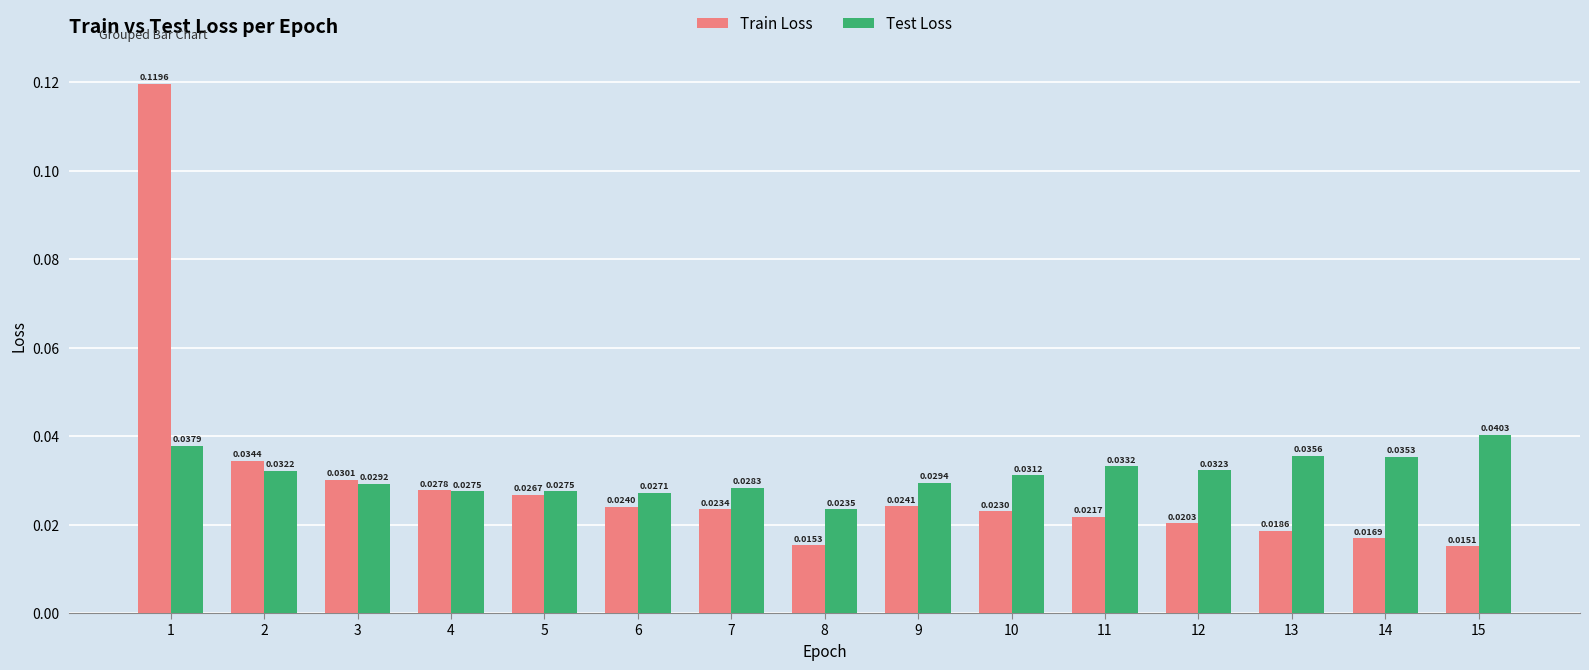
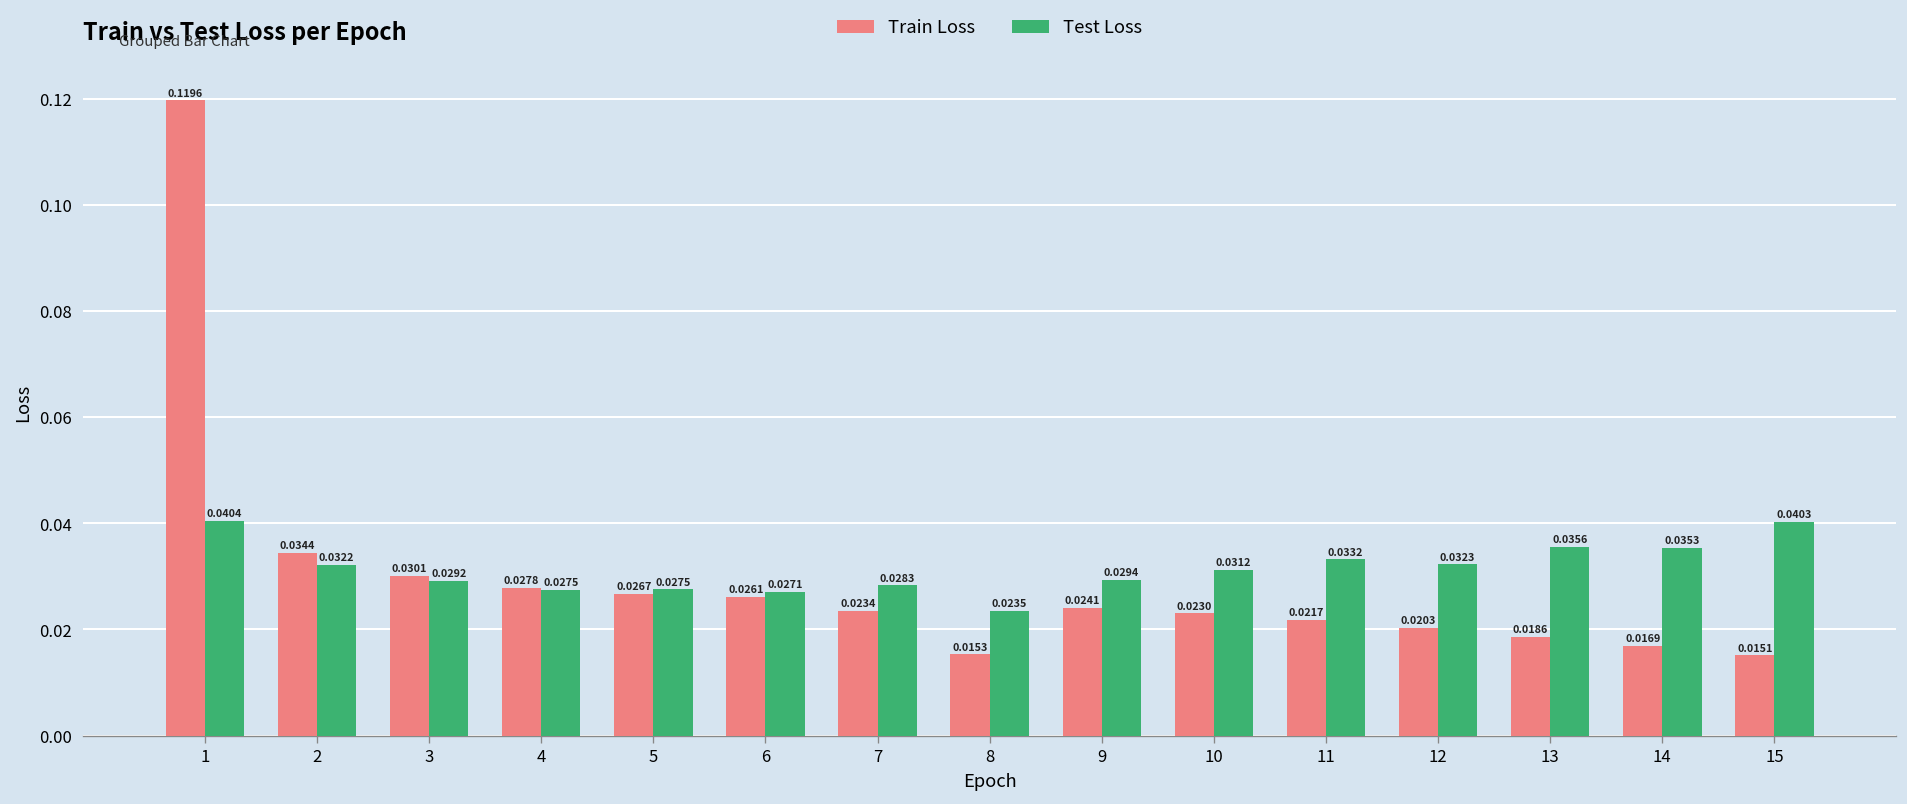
Test Loss, 1: 0.0379 -> 0.0404
Train Loss, 6: 0.0240 -> 0.0261
